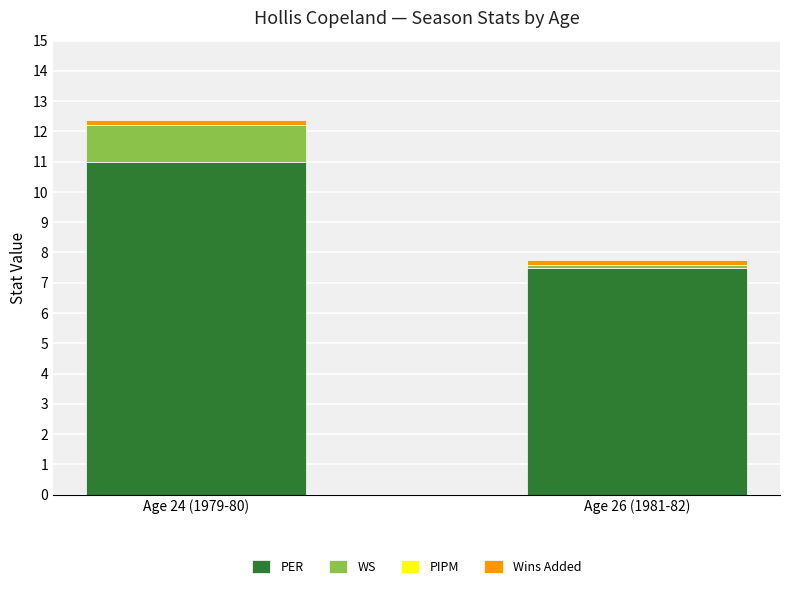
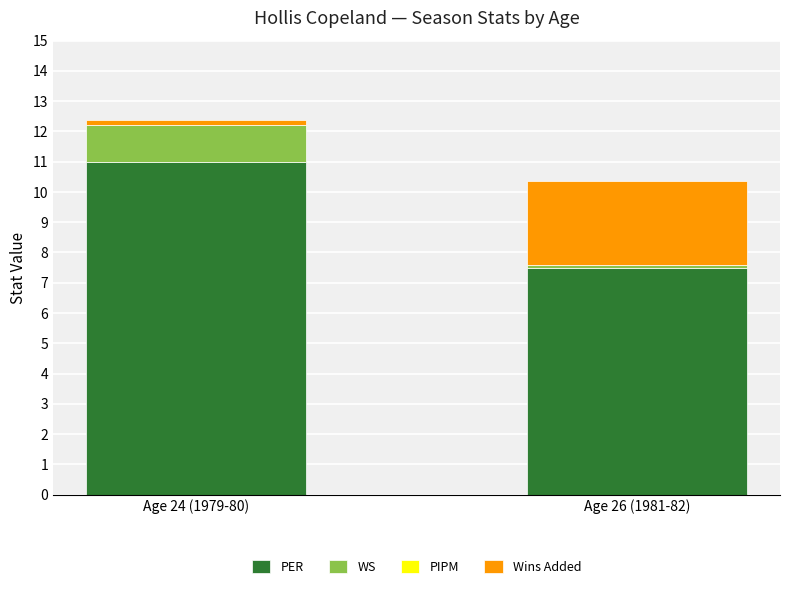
Wins Added, Age 26 (1981-82): 0.2 -> 2.8
